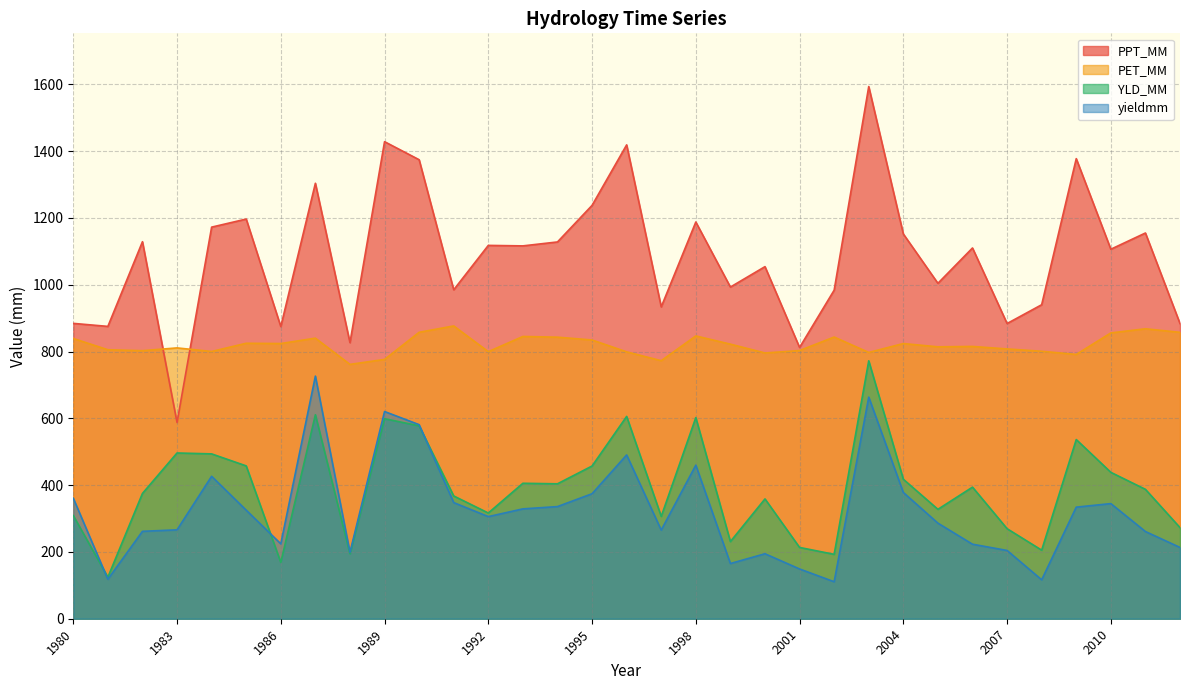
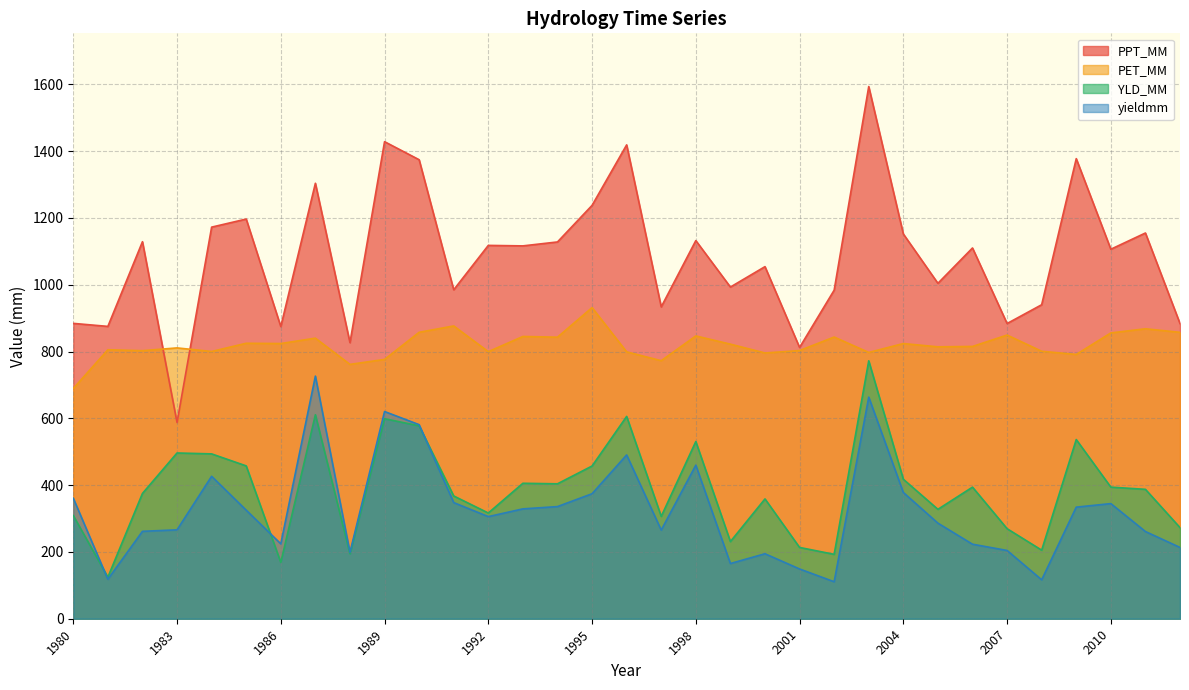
PET_MM, 1980: 840 -> 690
PET_MM, 1995: 830 -> 930
PPT_MM, 1998: 1190 -> 1130
YLD_MM, 1998: 600 -> 530
PET_MM, 2007: 810 -> 850
YLD_MM, 2010: 440 -> 390
